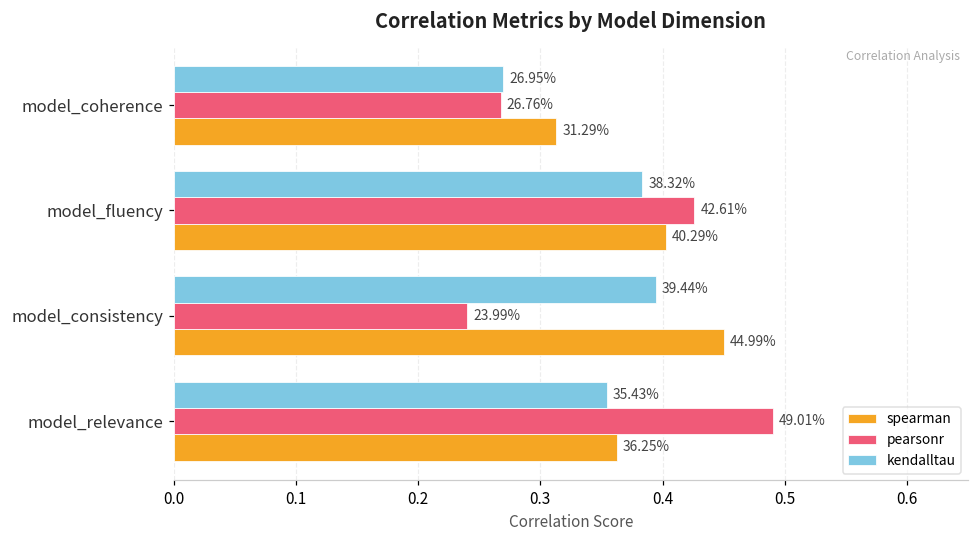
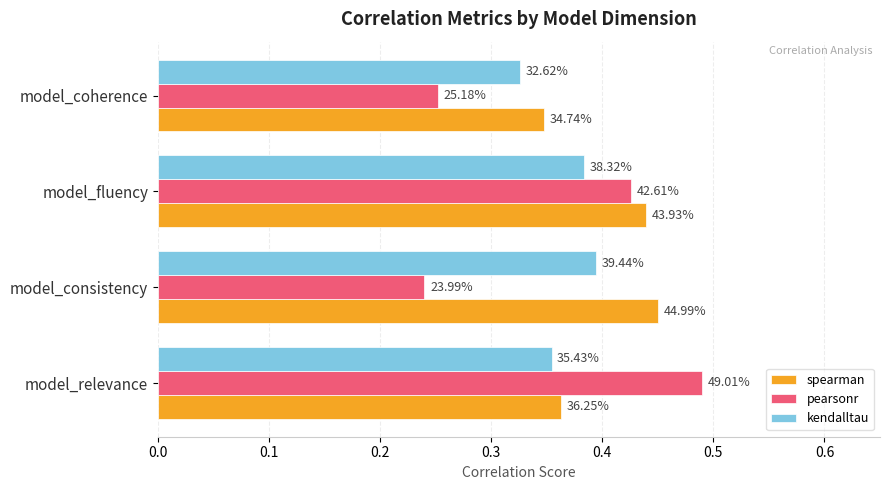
kendalltau, model_coherence: 26.95% -> 32.62%
pearsonr, model_coherence: 26.76% -> 25.18%
spearman, model_coherence: 31.29% -> 34.74%
spearman, model_fluency: 40.29% -> 43.93%
